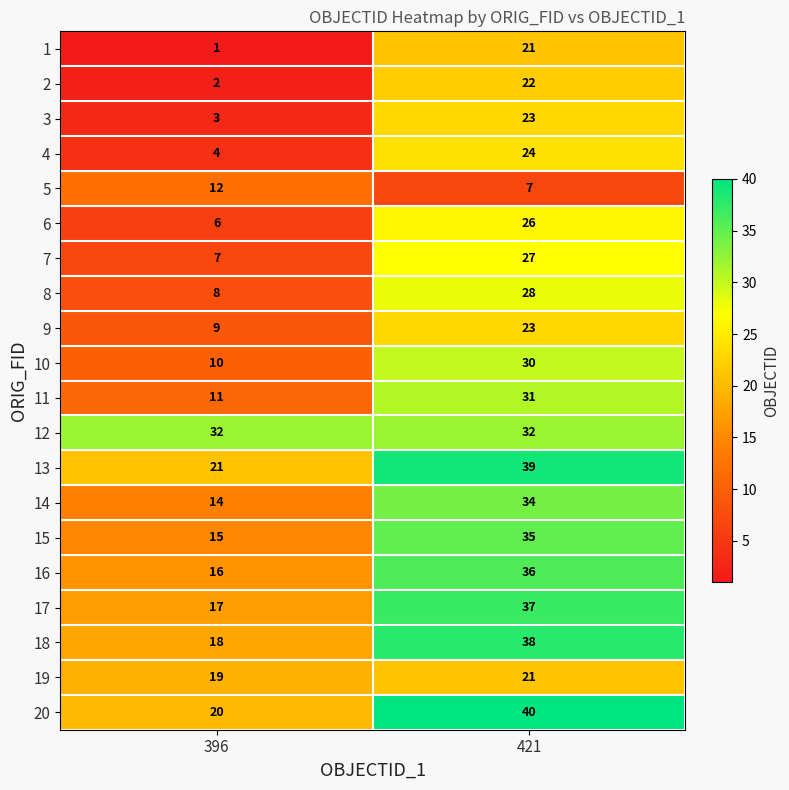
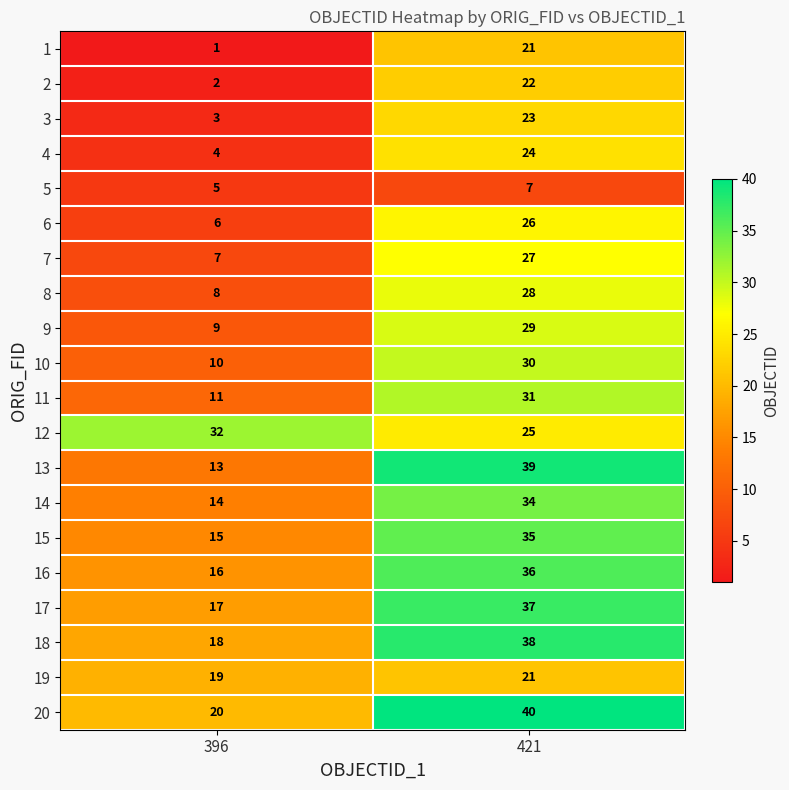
5, 396: 12 -> 5
9, 421: 23 -> 29
12, 421: 32 -> 25
13, 396: 21 -> 13
